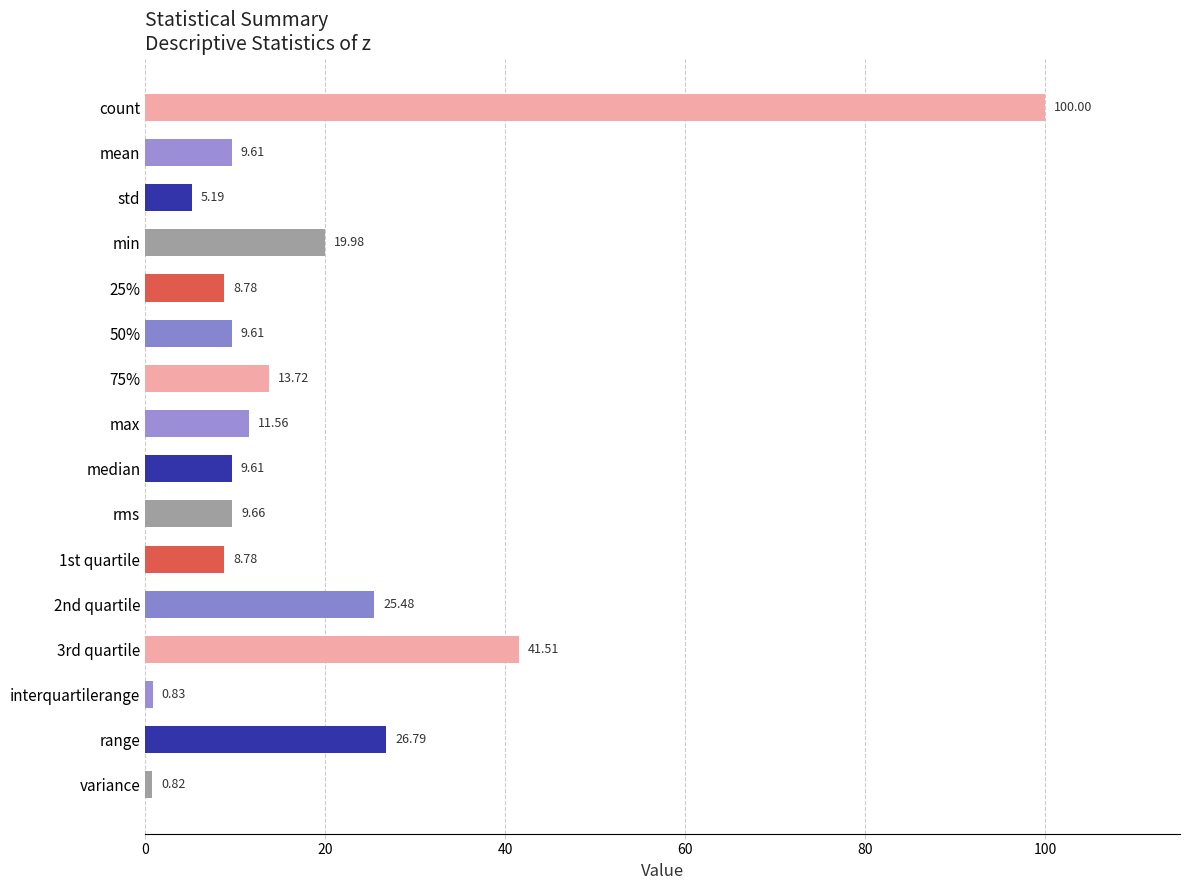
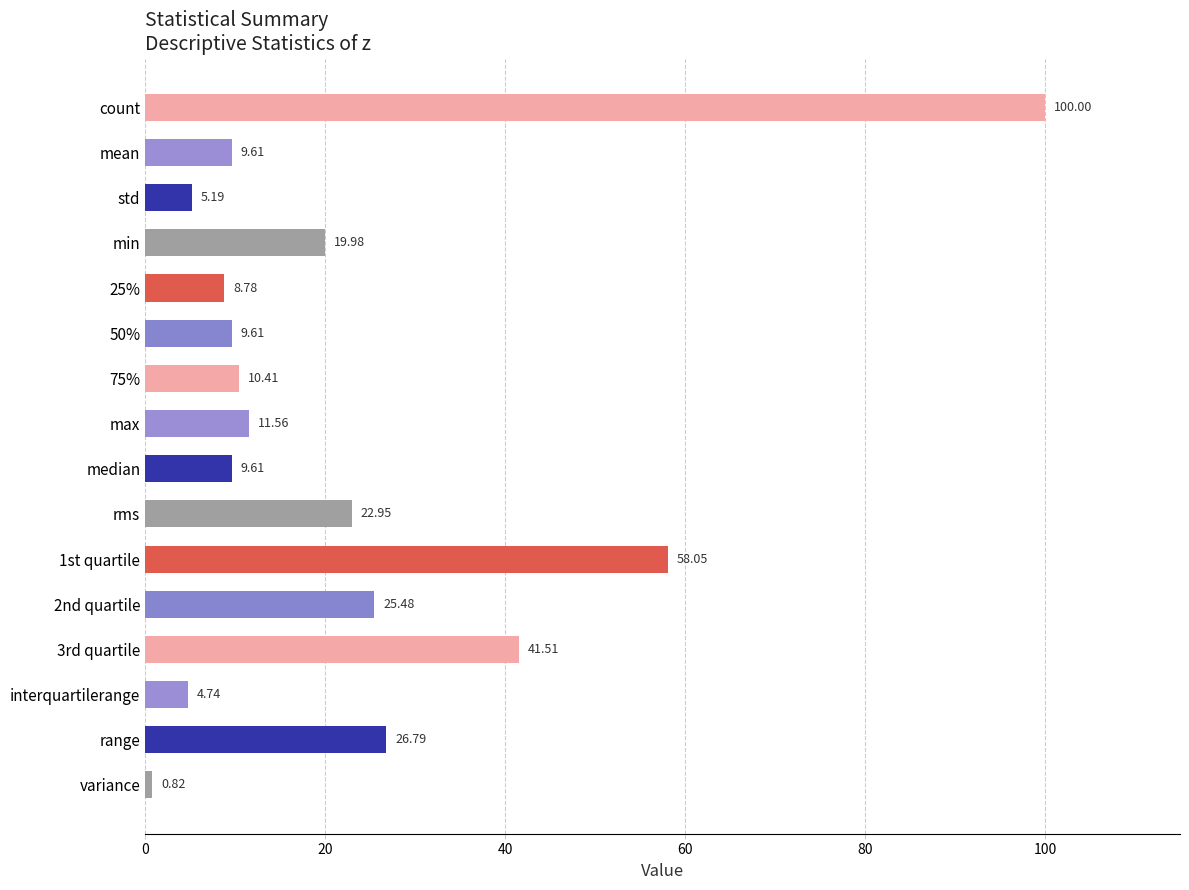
75%: 13.72 -> 10.41
rms: 9.66 -> 22.95
1st quartile: 8.78 -> 58.05
interquartilerange: 0.83 -> 4.74
